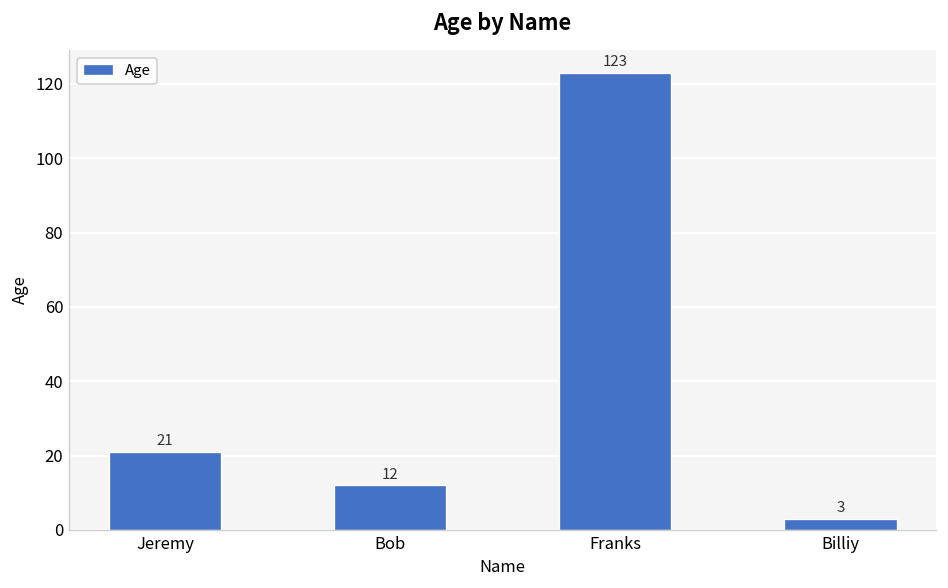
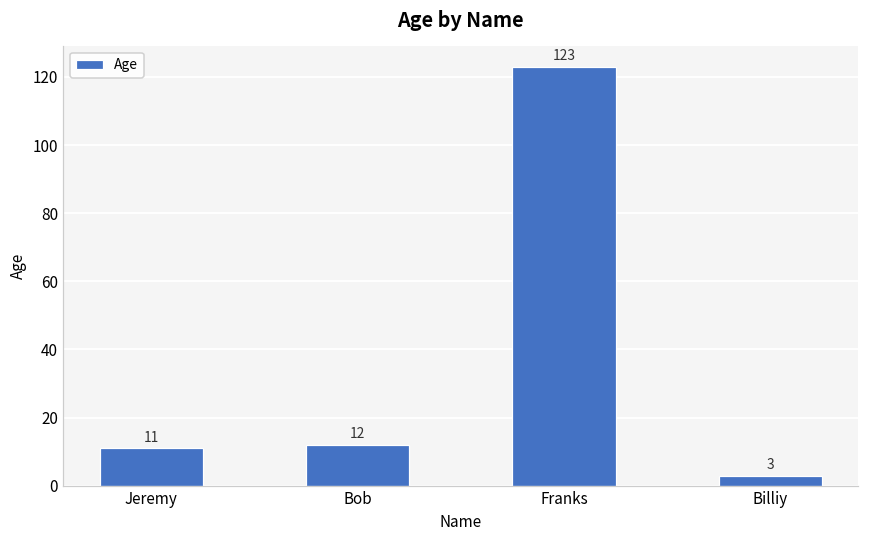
Jeremy: 21 -> 11
